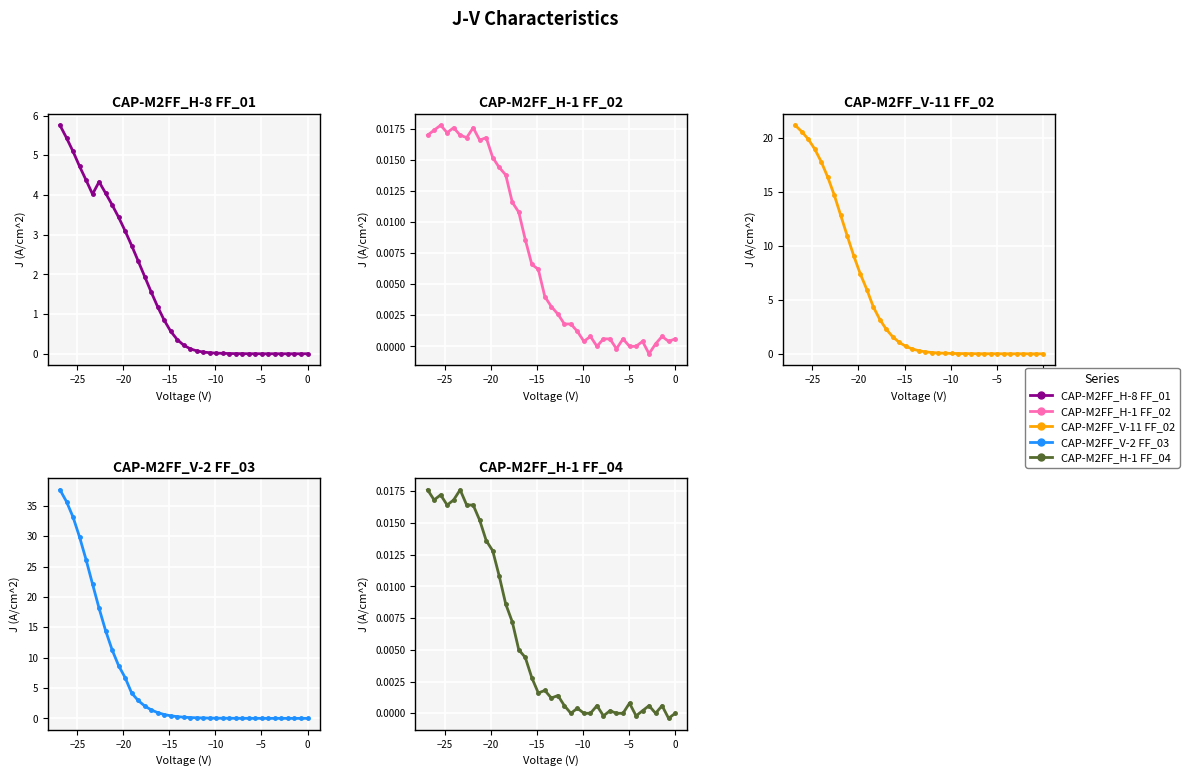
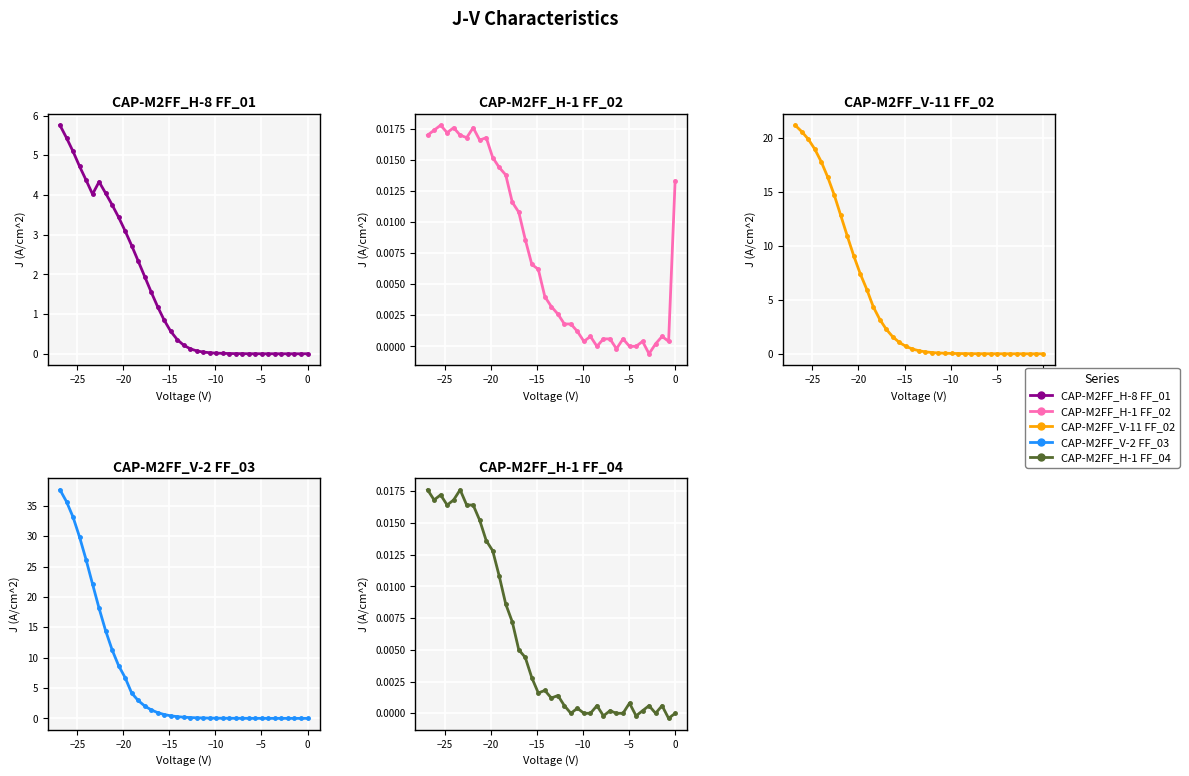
CAP-M2FF_H-1 FF_02, 0: 0.0006 -> 0.0133
